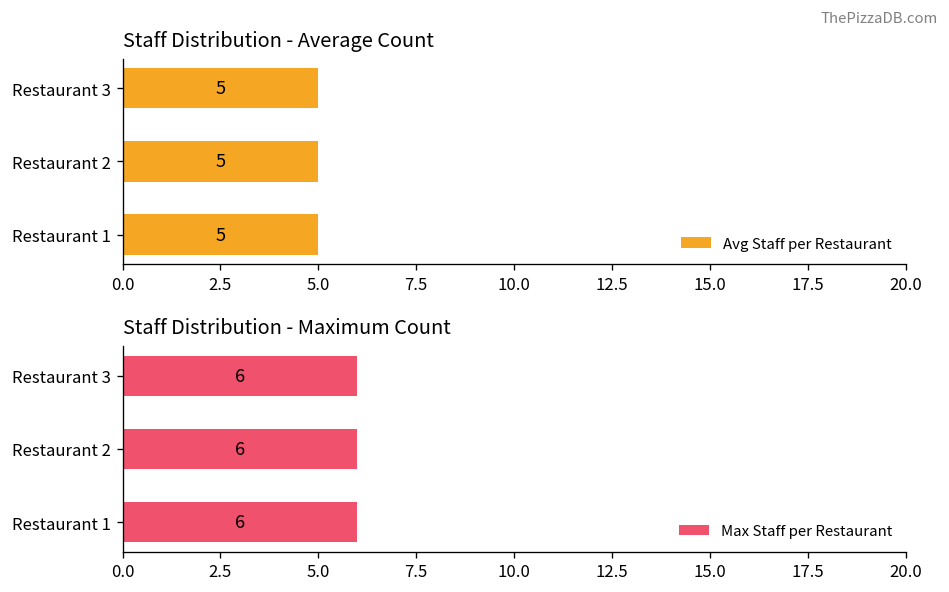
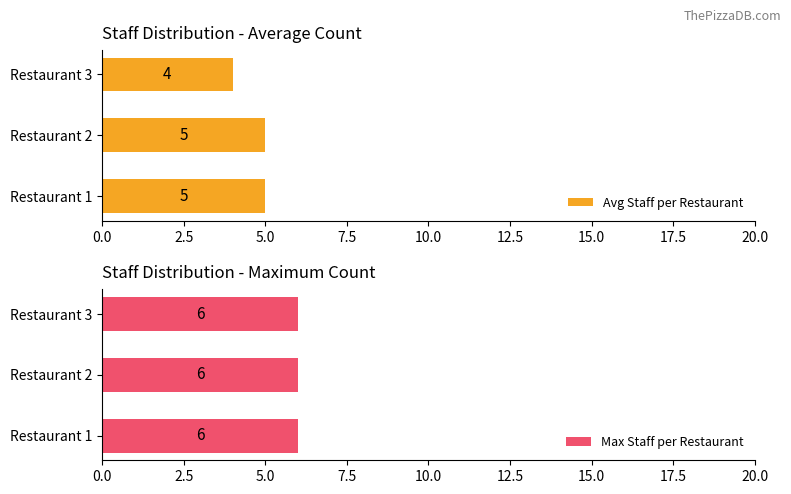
Staff Distribution - Average Count, Restaurant 3: 5 -> 4
